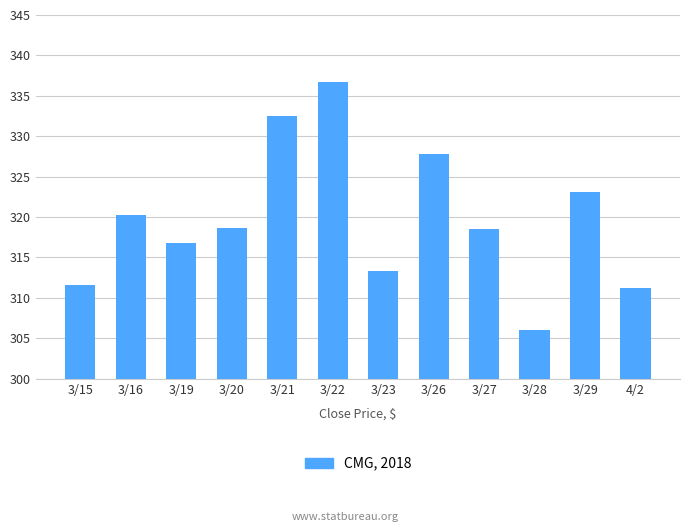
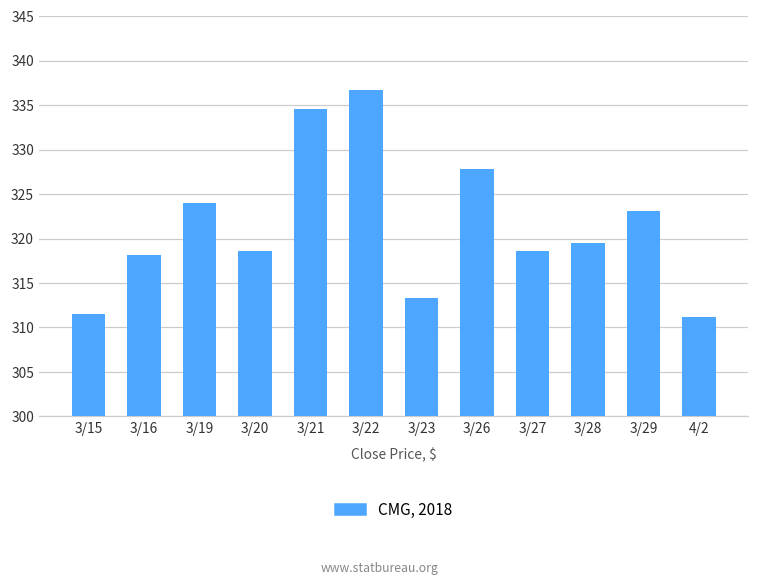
3/16: 320 -> 318
3/19: 317 -> 324
3/21: 332 -> 335
3/28: 306 -> 320
